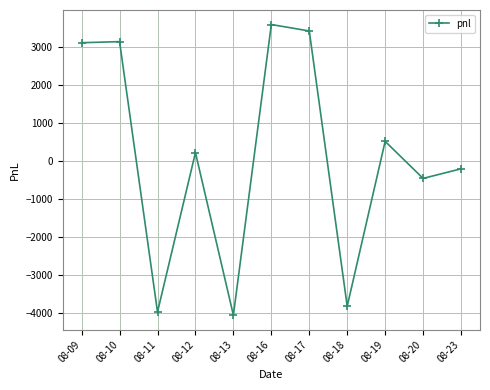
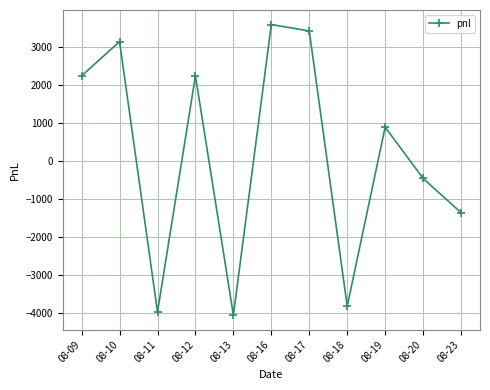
08-09: 3100 -> 2300
08-12: 200 -> 2300
08-19: 500 -> 900
08-23: -200 -> -1400
